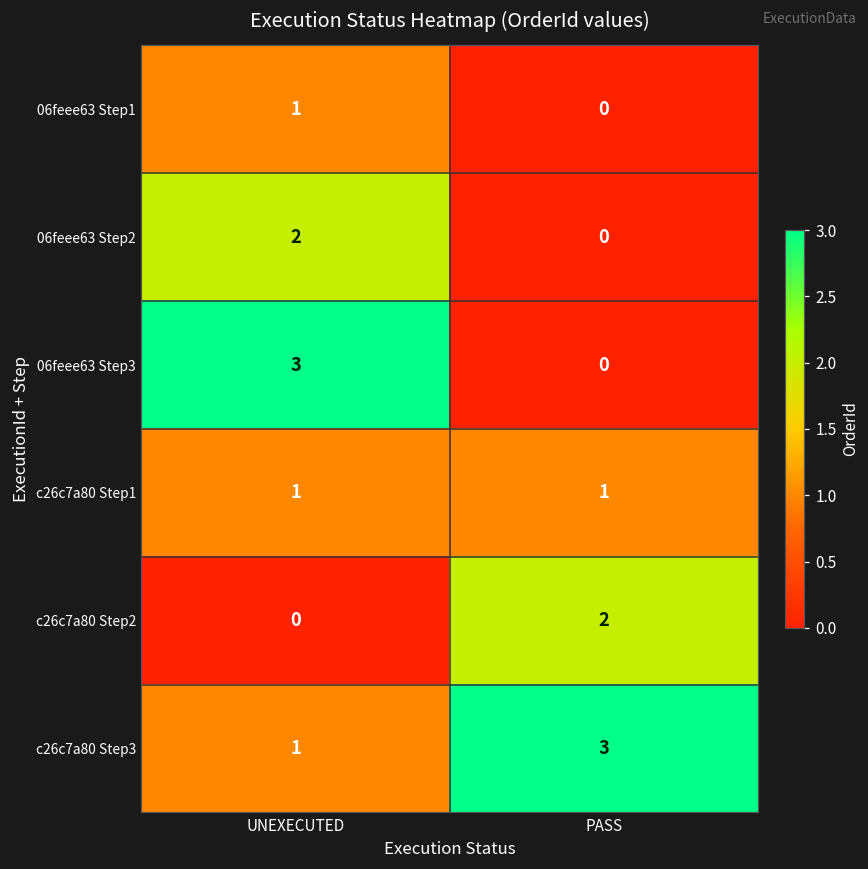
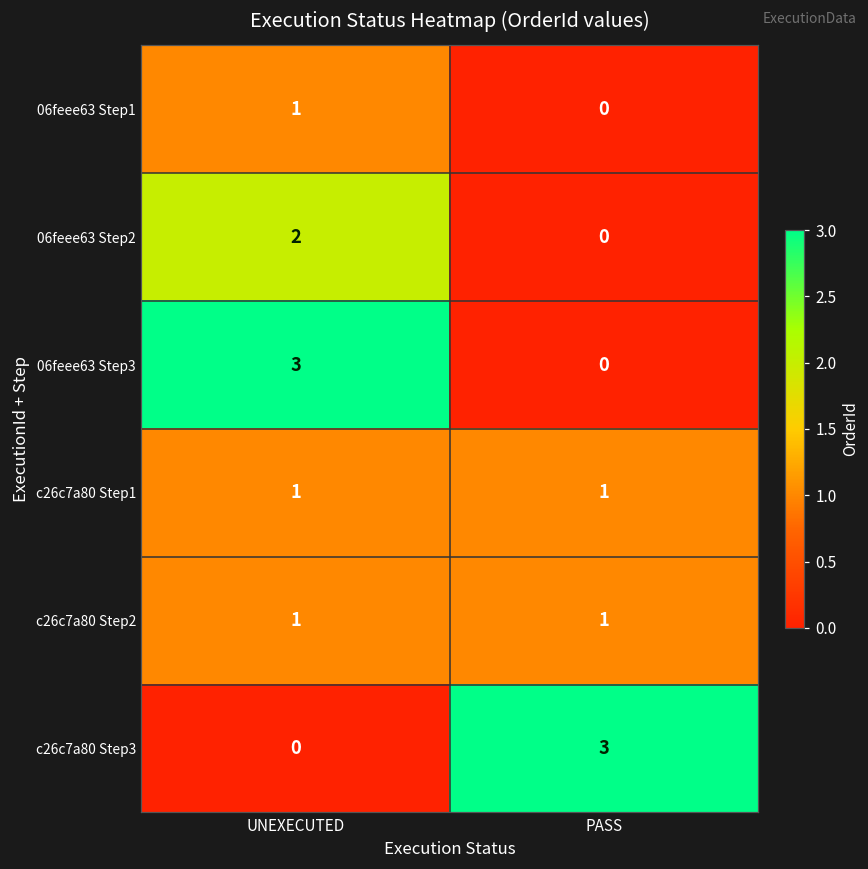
c26c7a80 Step2, UNEXECUTED: 0 -> 1
c26c7a80 Step2, PASS: 2 -> 1
c26c7a80 Step3, UNEXECUTED: 1 -> 0
